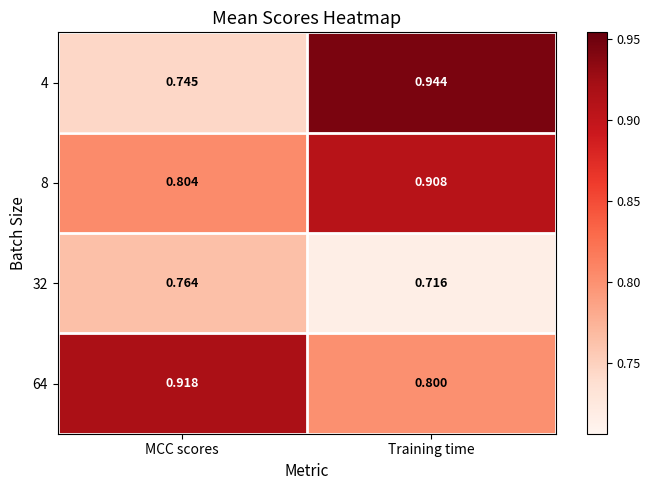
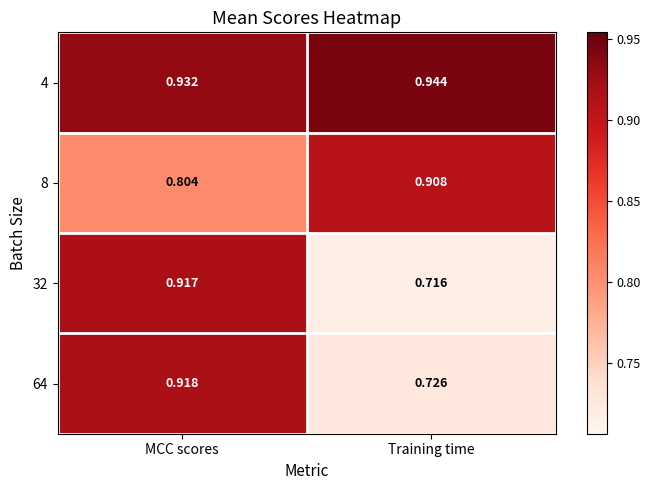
4, MCC scores: 0.745 -> 0.932
32, MCC scores: 0.764 -> 0.917
64, Training time: 0.800 -> 0.726
